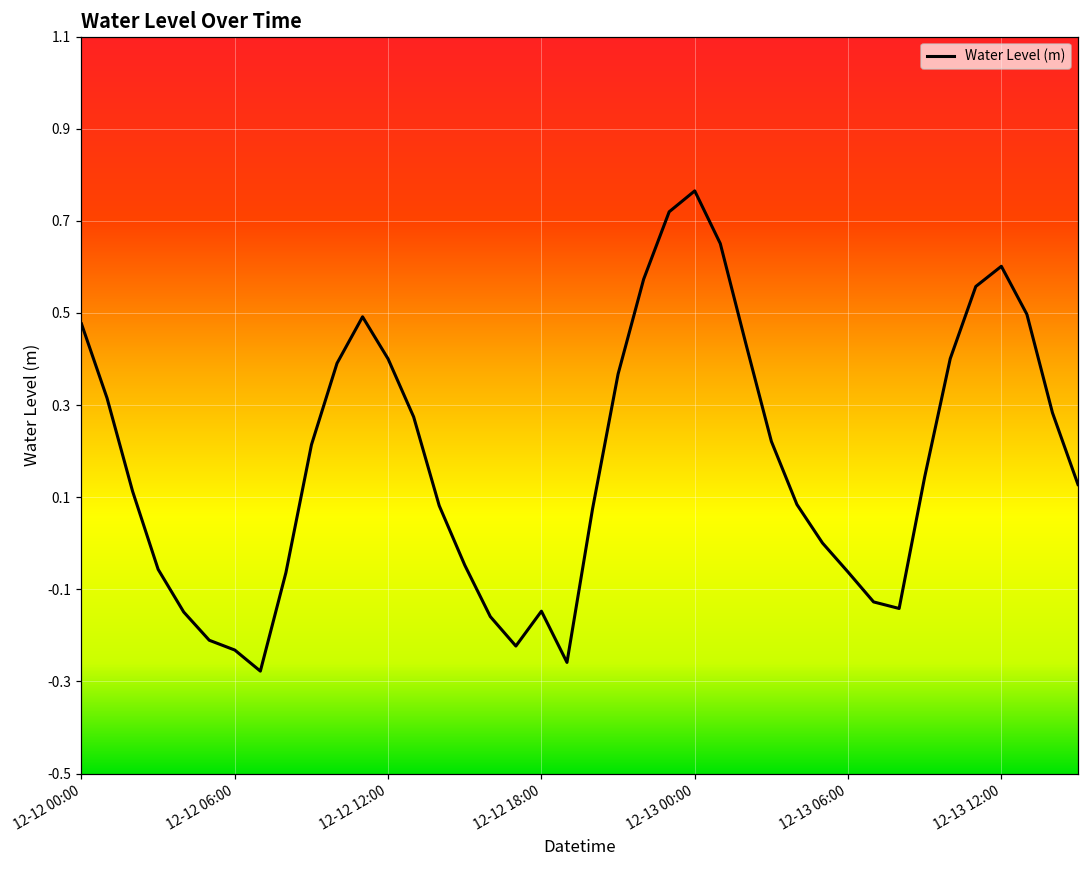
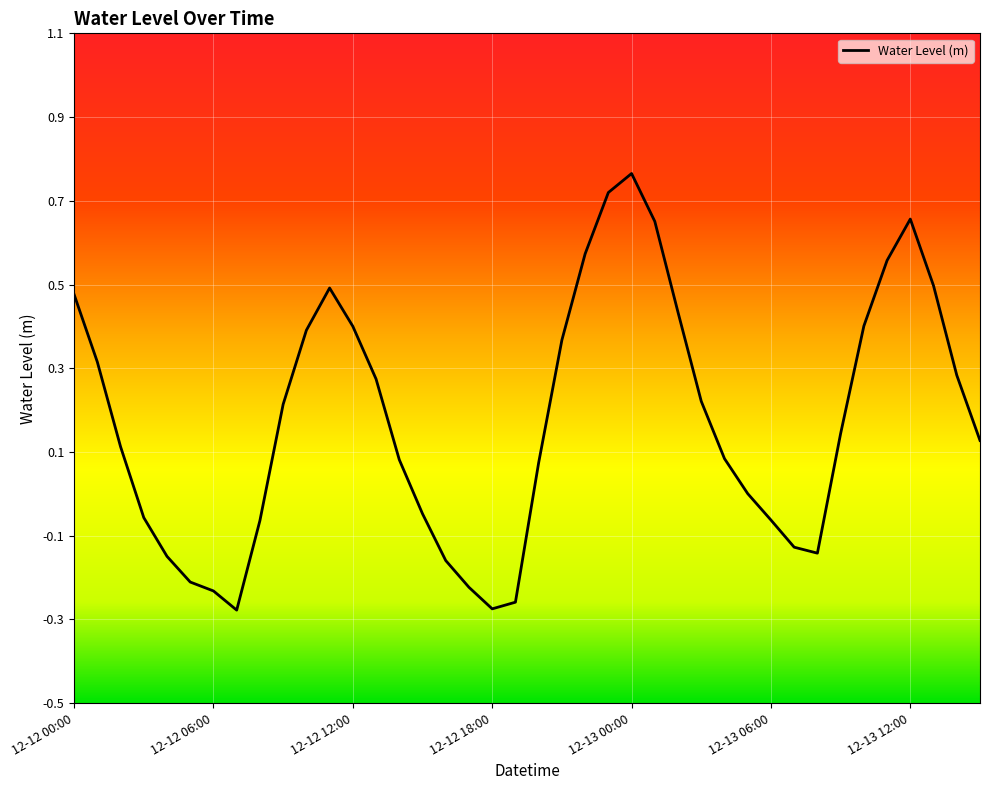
12-12 18:00: -0.15 -> -0.27
12-13 12:00: 0.60 -> 0.66
